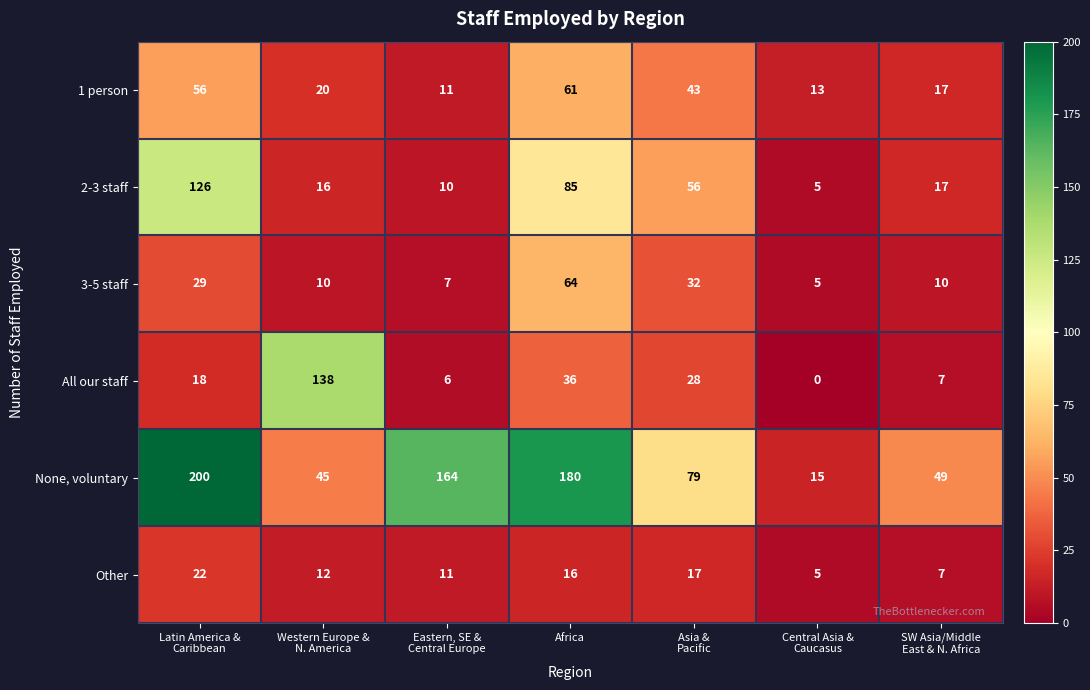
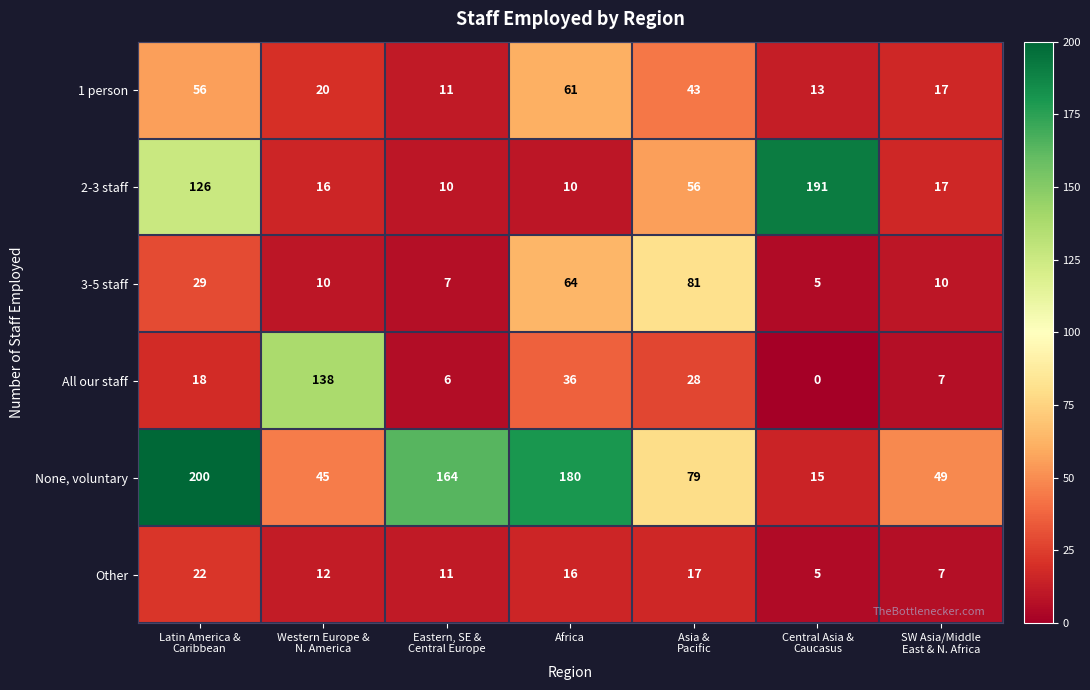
2-3 staff, Africa: 85 -> 10
2-3 staff, Central Asia & Caucasus: 5 -> 191
3-5 staff, Asia & Pacific: 32 -> 81
